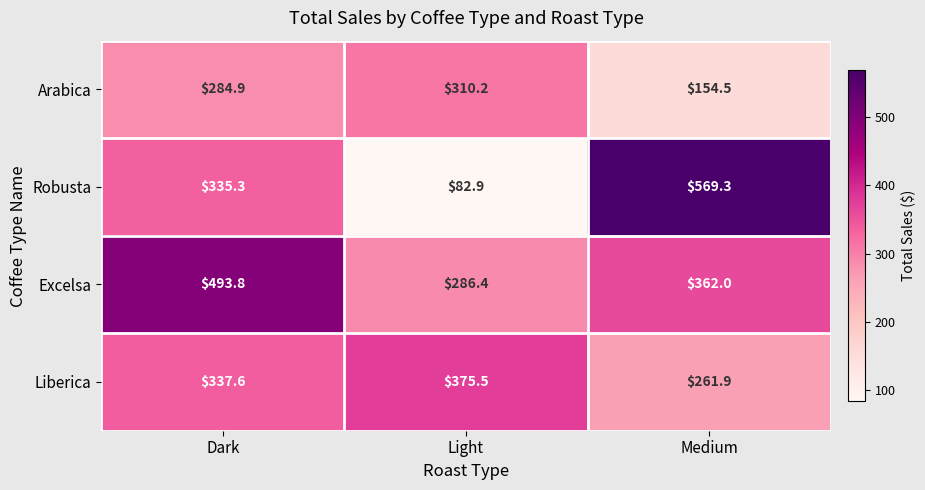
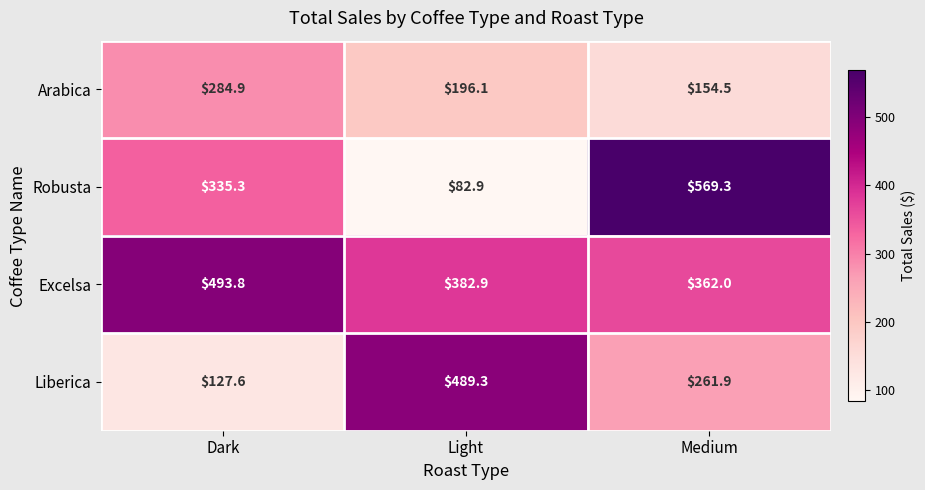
Arabica, Light: $310.2 -> $196.1
Excelsa, Light: $286.4 -> $382.9
Liberica, Dark: $337.6 -> $127.6
Liberica, Light: $375.5 -> $489.3
